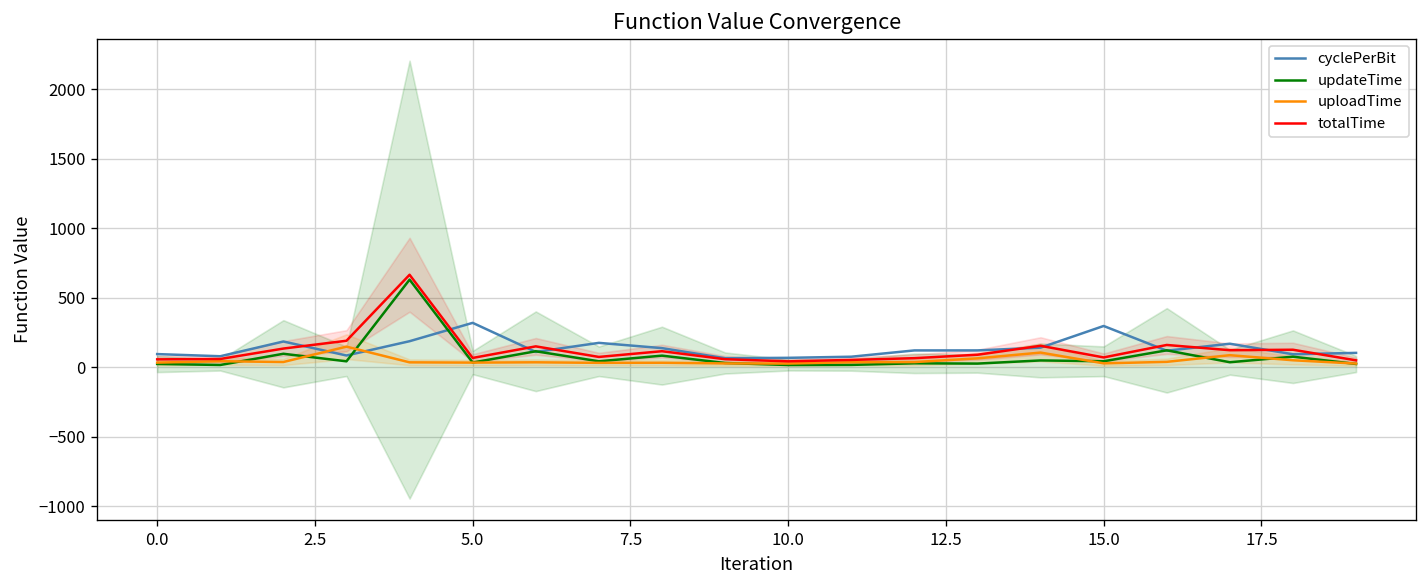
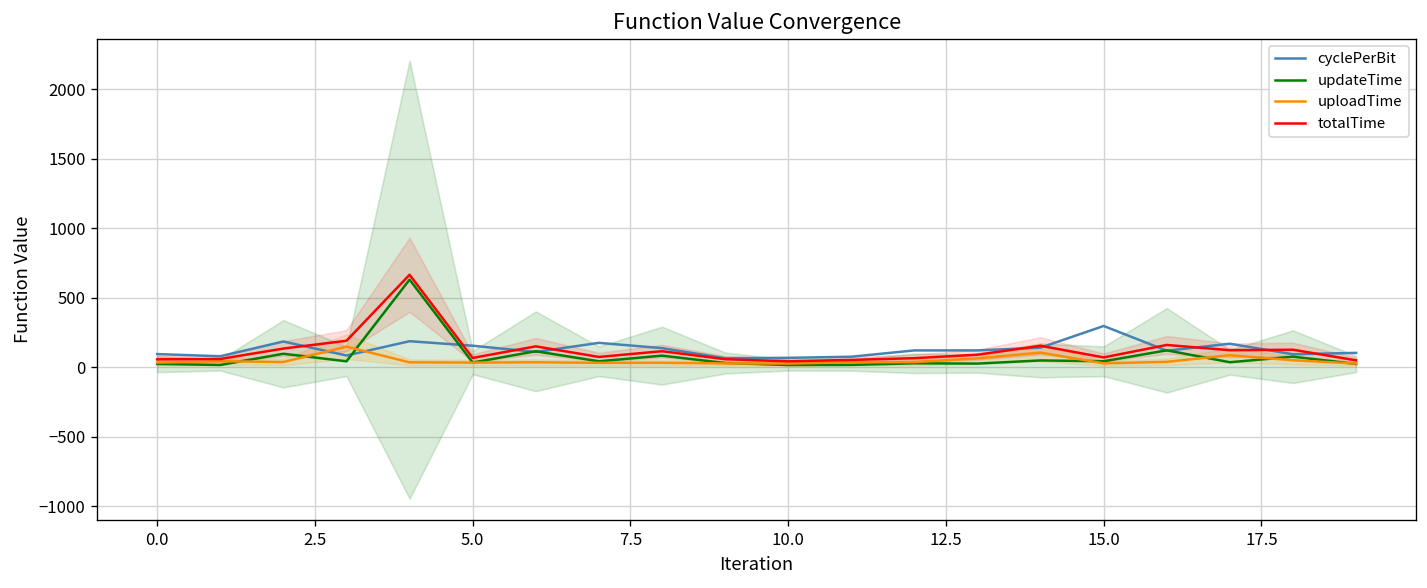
cyclePerBit, 5.0: 320 -> 150
